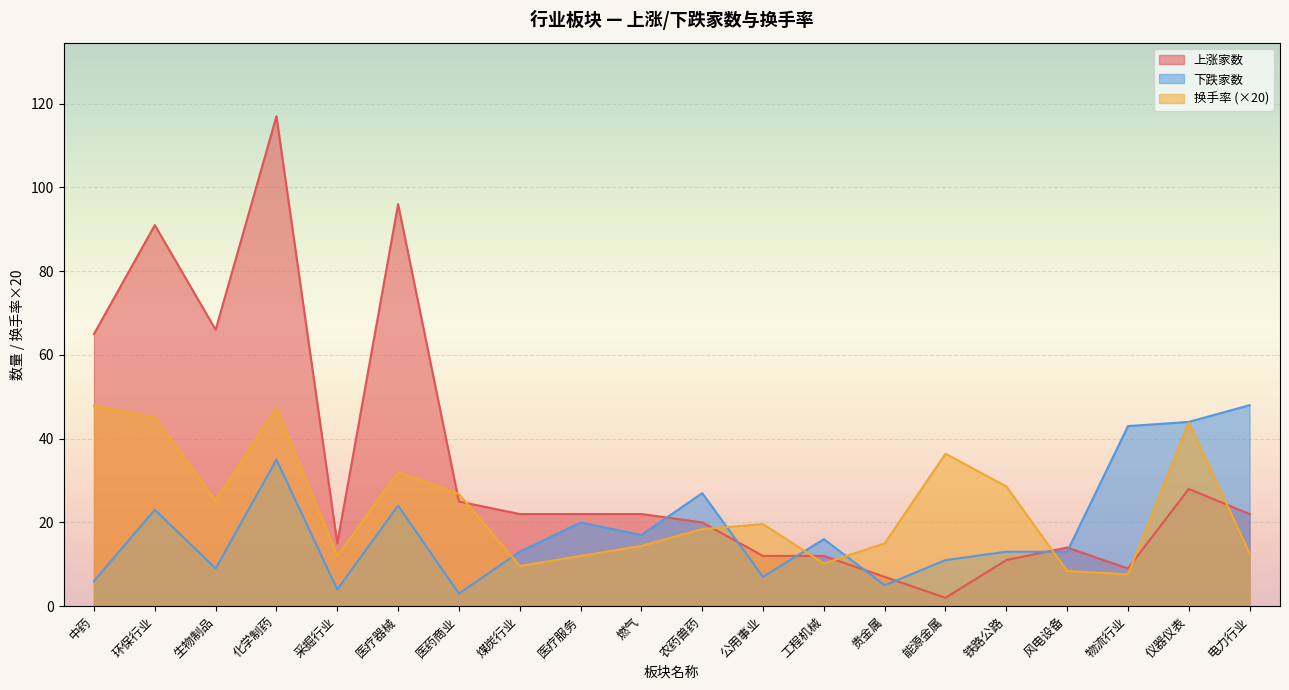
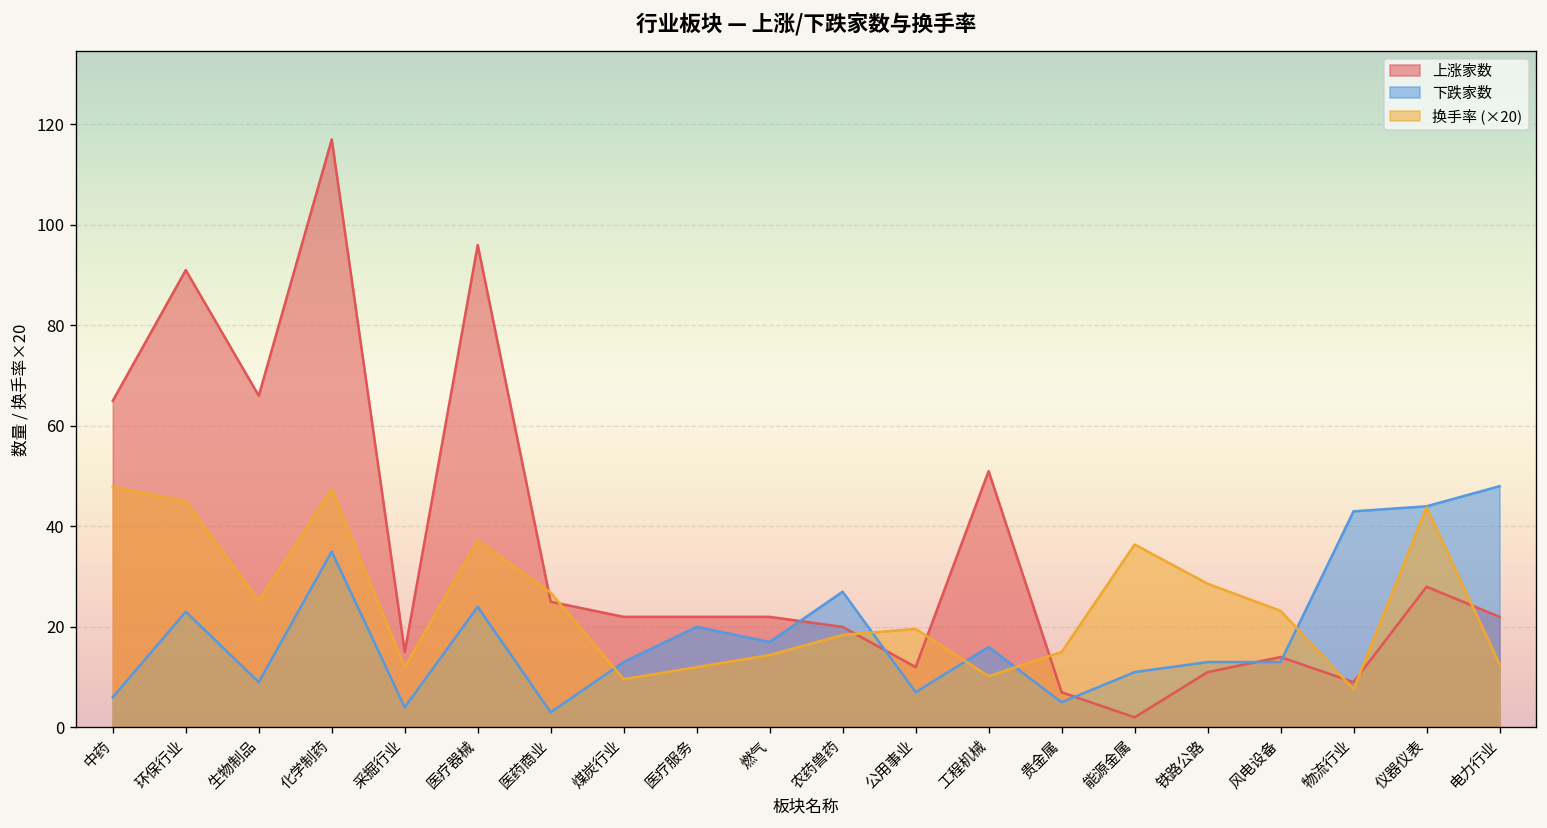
换手率 (×20), 医疗器械: 32 -> 37
上涨家数, 工程机械: 12 -> 51
换手率 (×20), 风电设备: 8 -> 23
